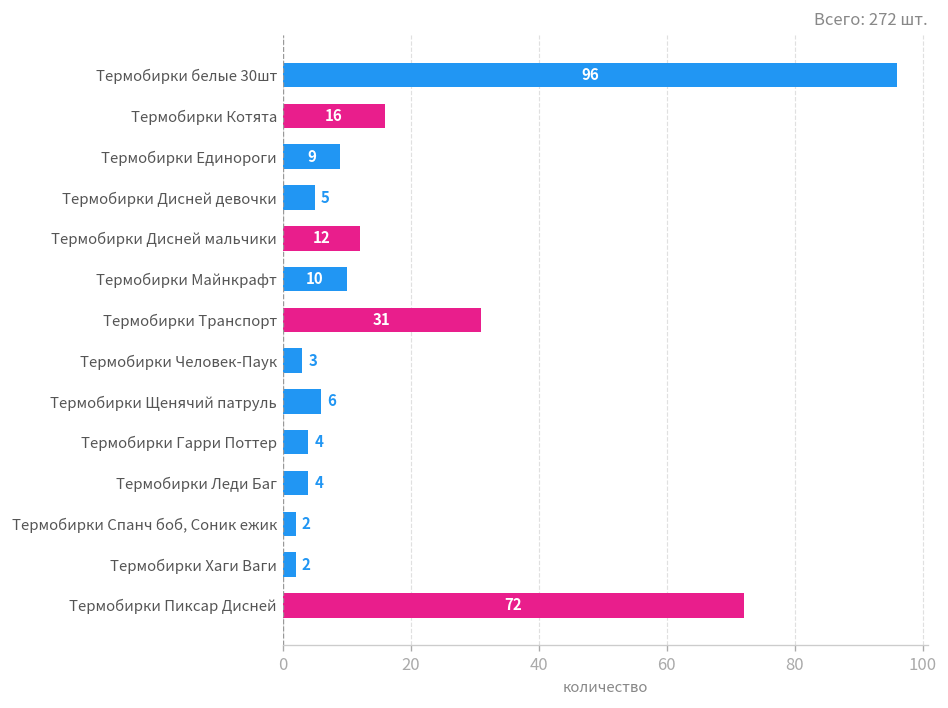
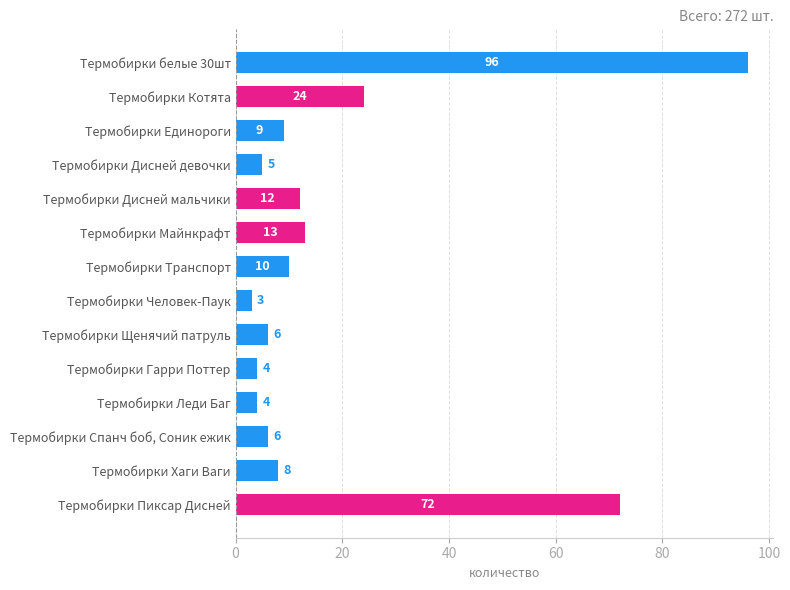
Термобирки Котята: 16 -> 24
Термобирки Майнкрафт: 10 -> 13
Термобирки Транспорт: 31 -> 10
Термобирки Спанч боб, Соник ежик: 2 -> 6
Термобирки Хаги Ваги: 2 -> 8
